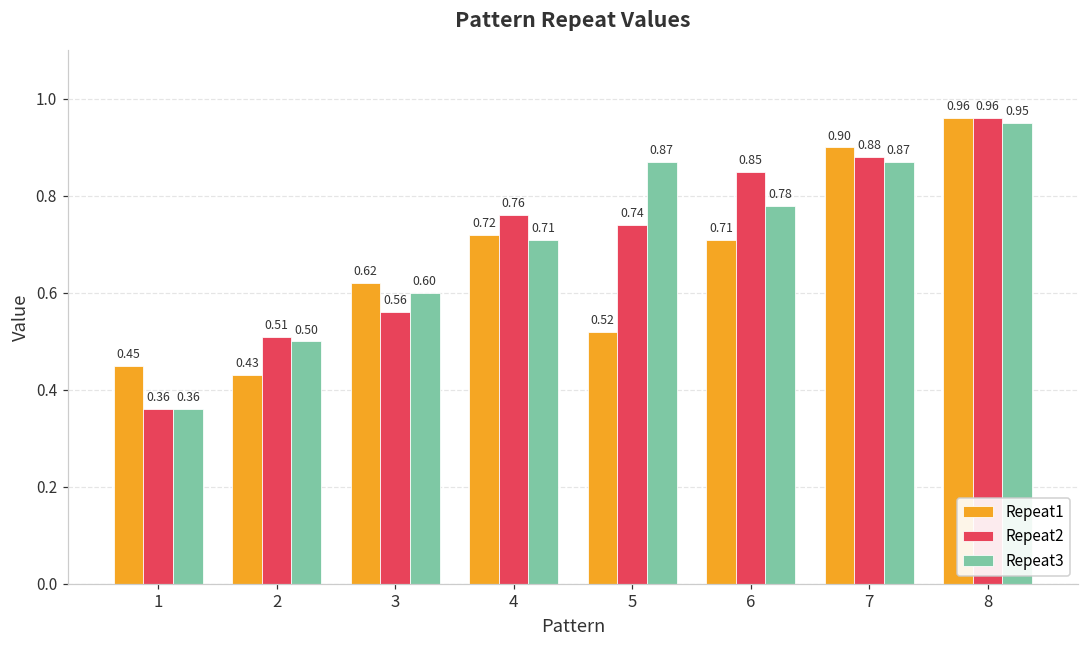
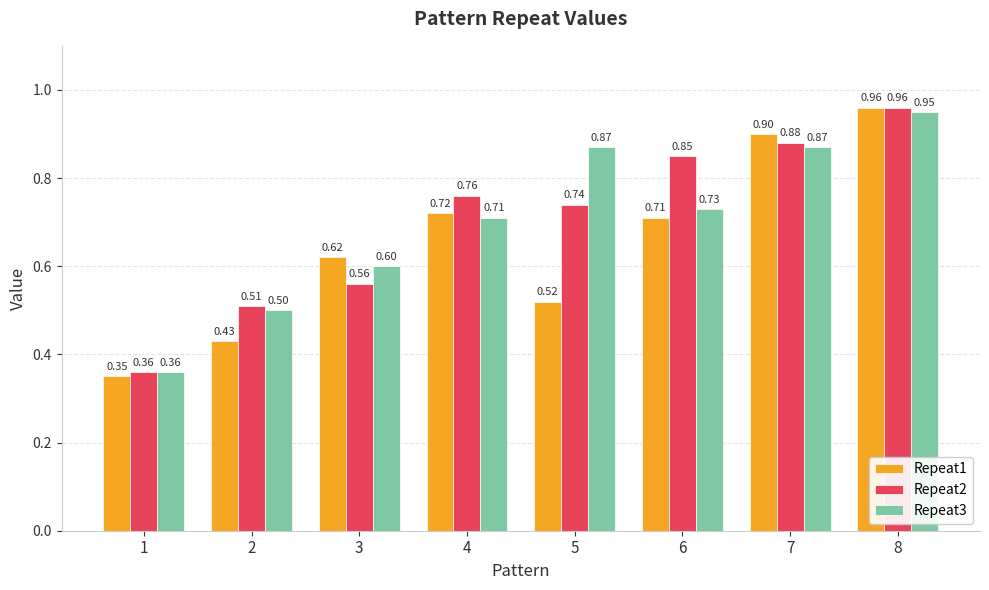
Repeat1, 1: 0.45 -> 0.35
Repeat3, 6: 0.78 -> 0.73
